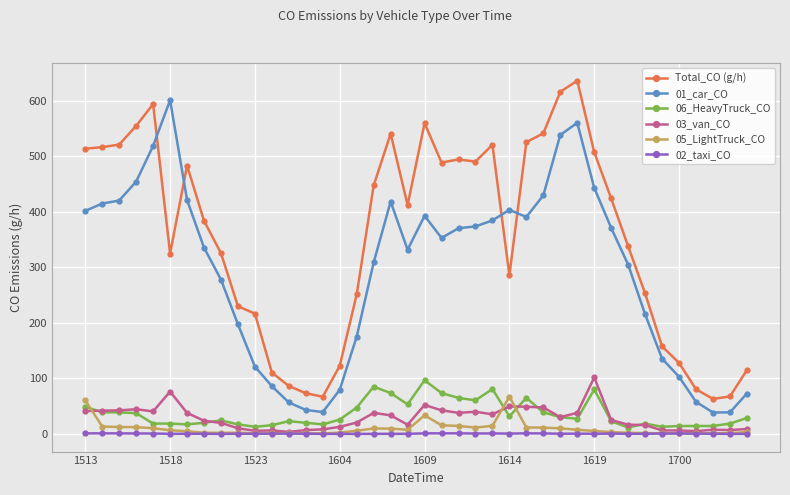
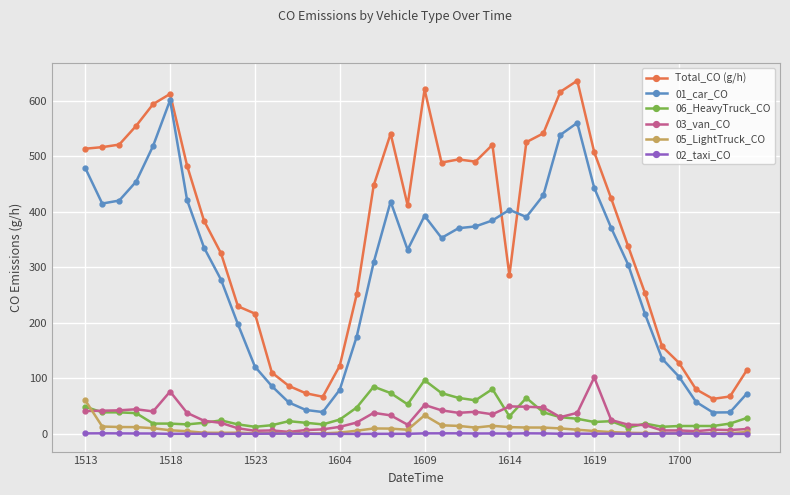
01_car_CO, 1513: 400 -> 480
Total_CO (g/h), 1518: 320 -> 610
Total_CO (g/h), 1609: 560 -> 620
05_LightTruck_CO, 1614: 70 -> 10
06_HeavyTruck_CO, 1619: 80 -> 20
